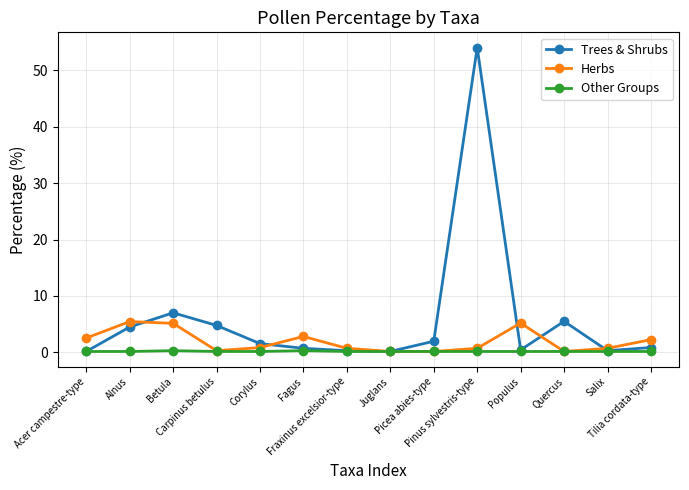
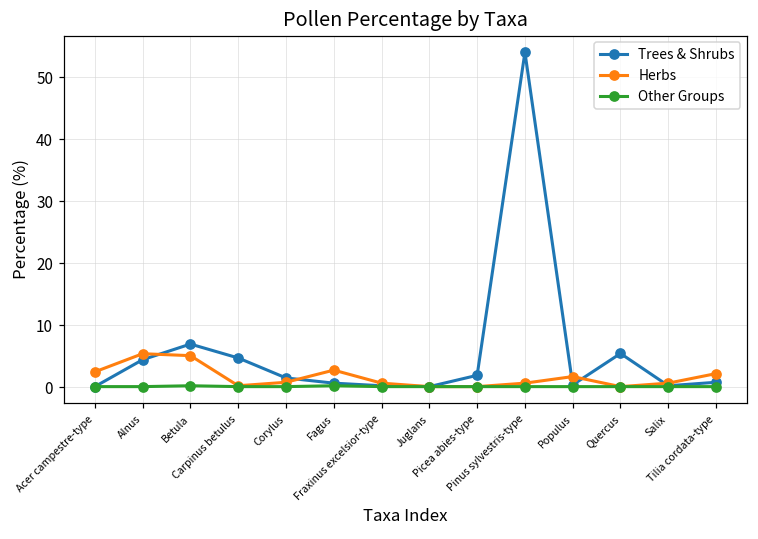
Herbs, Populus: 5 -> 2
